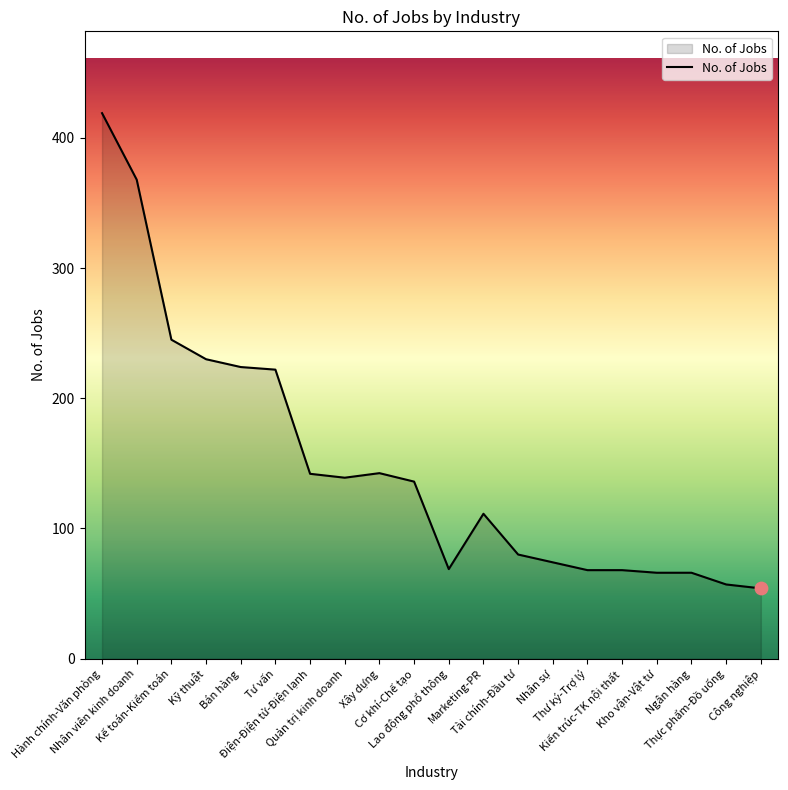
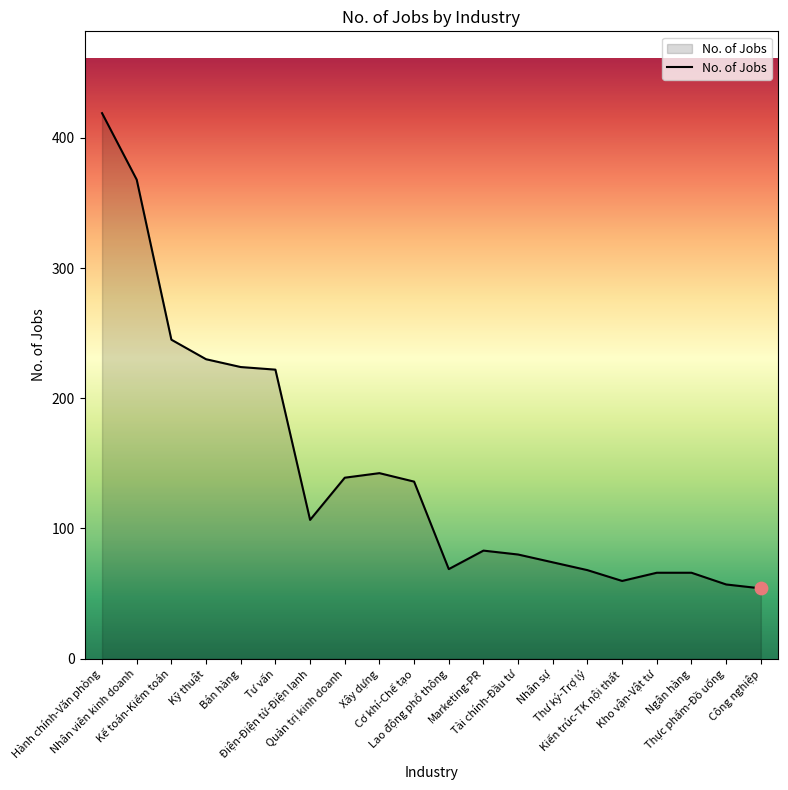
No. of Jobs, Điện-Điện tử-Điện lạnh: 142 -> 107
No. of Jobs, Marketing-PR: 111 -> 83
No. of Jobs, Kiến trúc-TK nội thất: 68 -> 60
